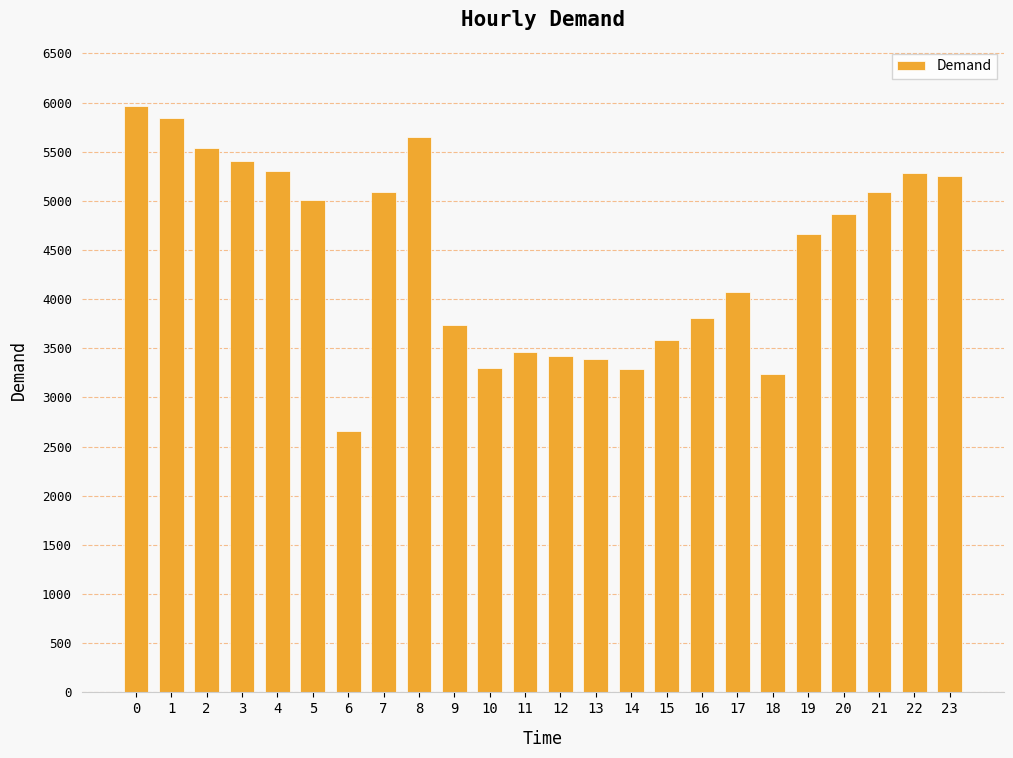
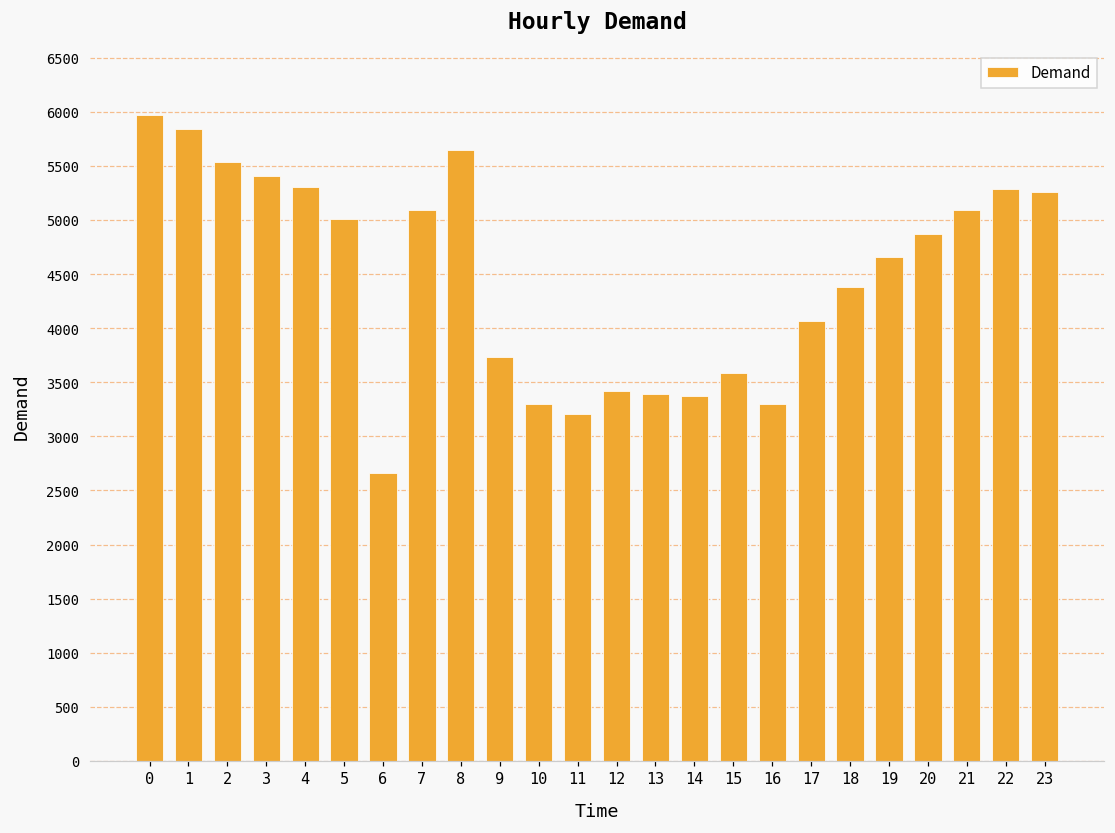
11: 3500 -> 3200
14: 3300 -> 3400
16: 3800 -> 3300
18: 3200 -> 4400
